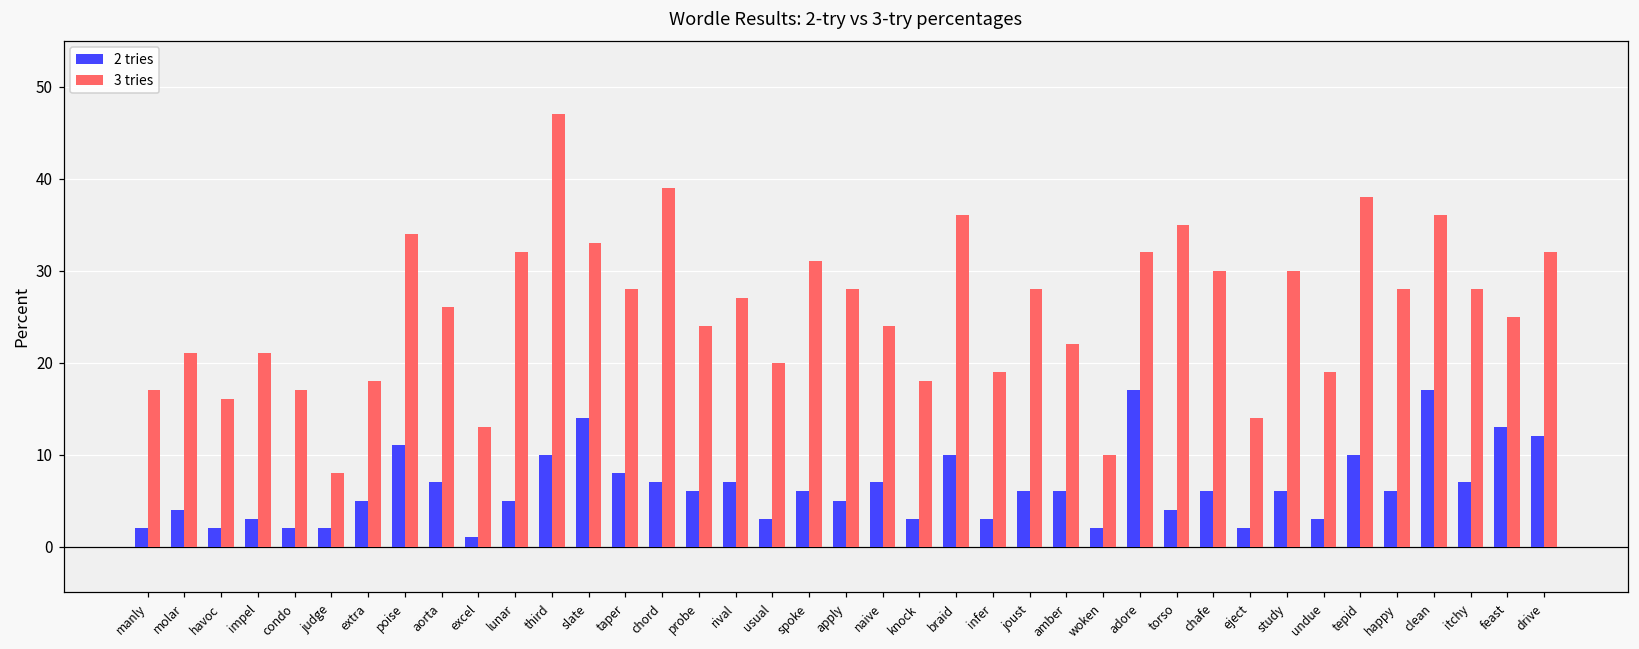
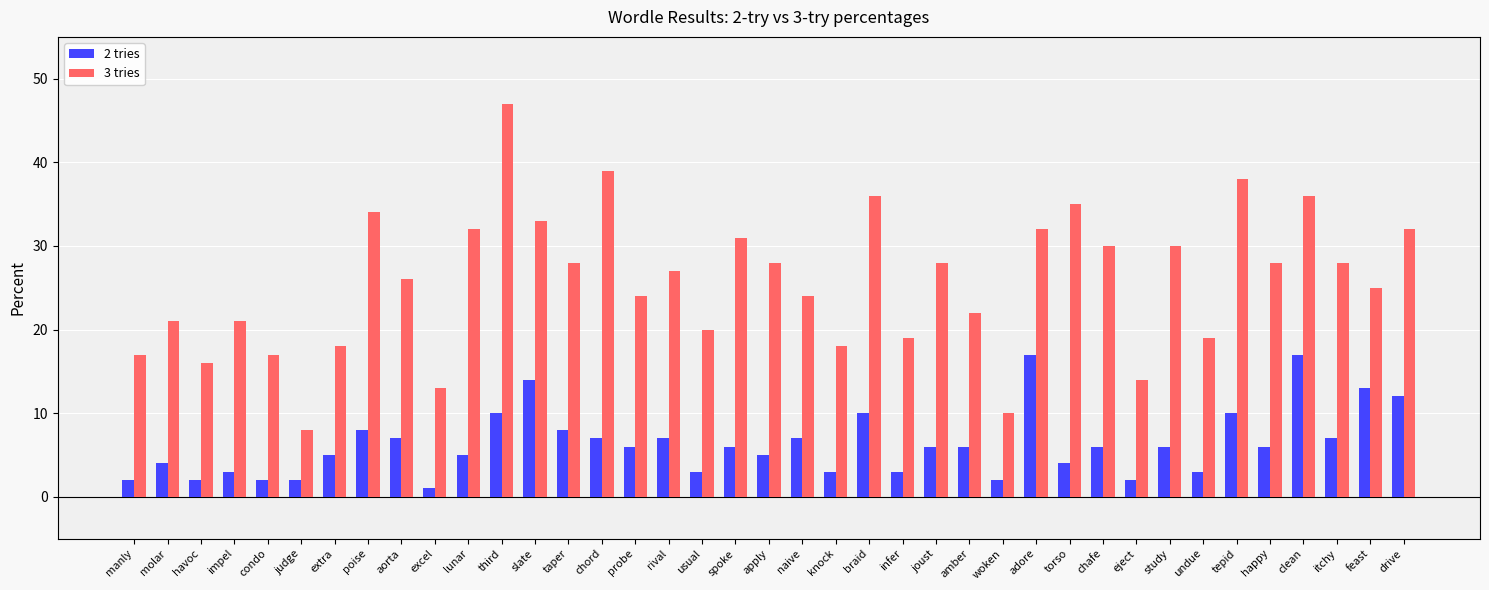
2 tries, poise: 11 -> 8
